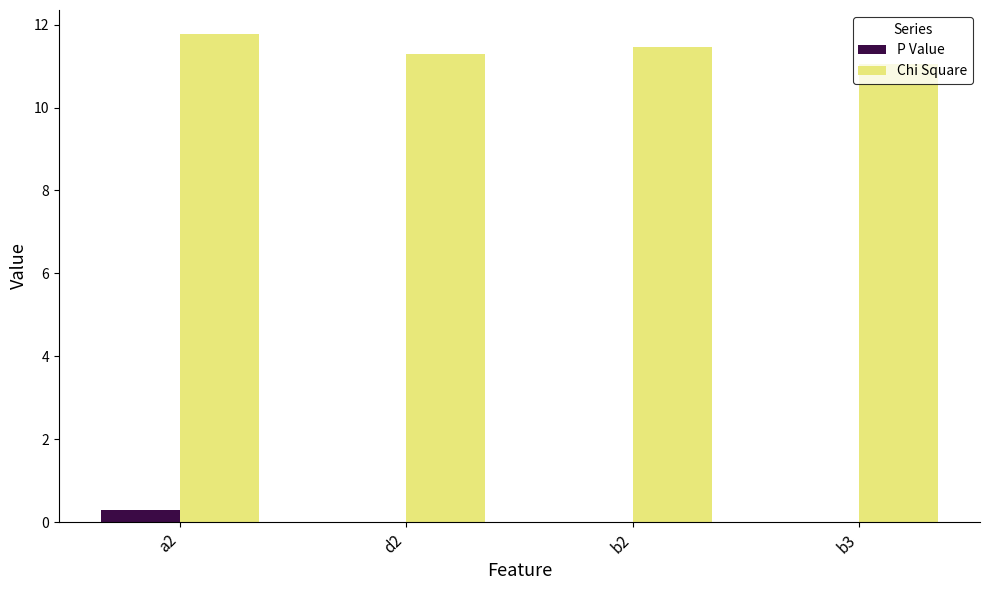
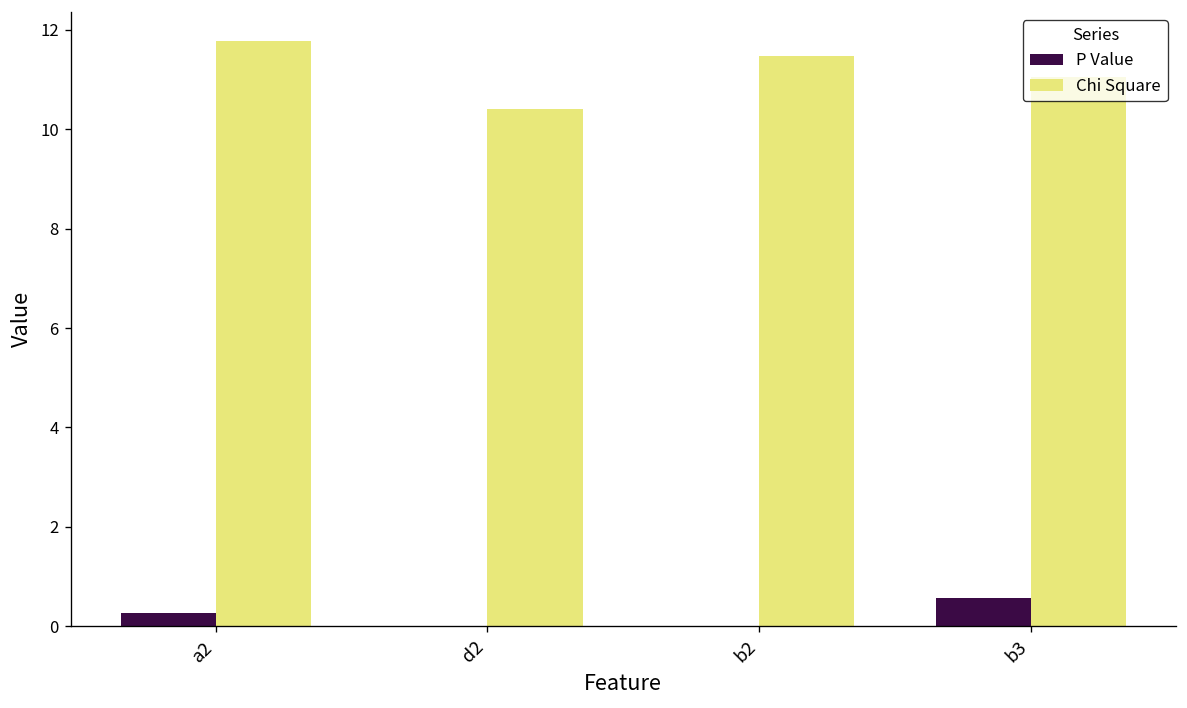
Chi Square, d2: 11.3 -> 10.4
P Value, b3: 0.0 -> 0.6
